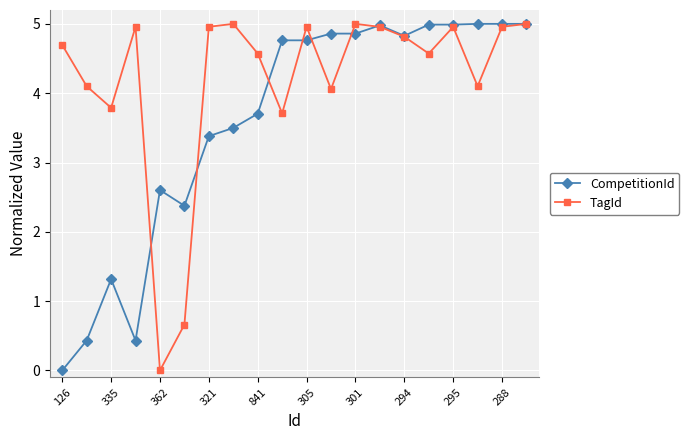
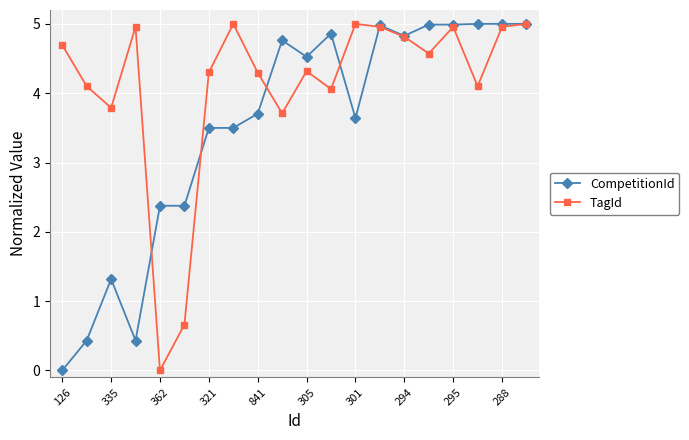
CompetitionId, 362: 2.6 -> 2.4
CompetitionId, 321: 3.4 -> 3.5
TagId, 321: 5.0 -> 4.3
TagId, 841: 4.6 -> 4.3
CompetitionId, 305: 4.8 -> 4.5
TagId, 305: 5.0 -> 4.3
CompetitionId, 301: 4.9 -> 3.6
